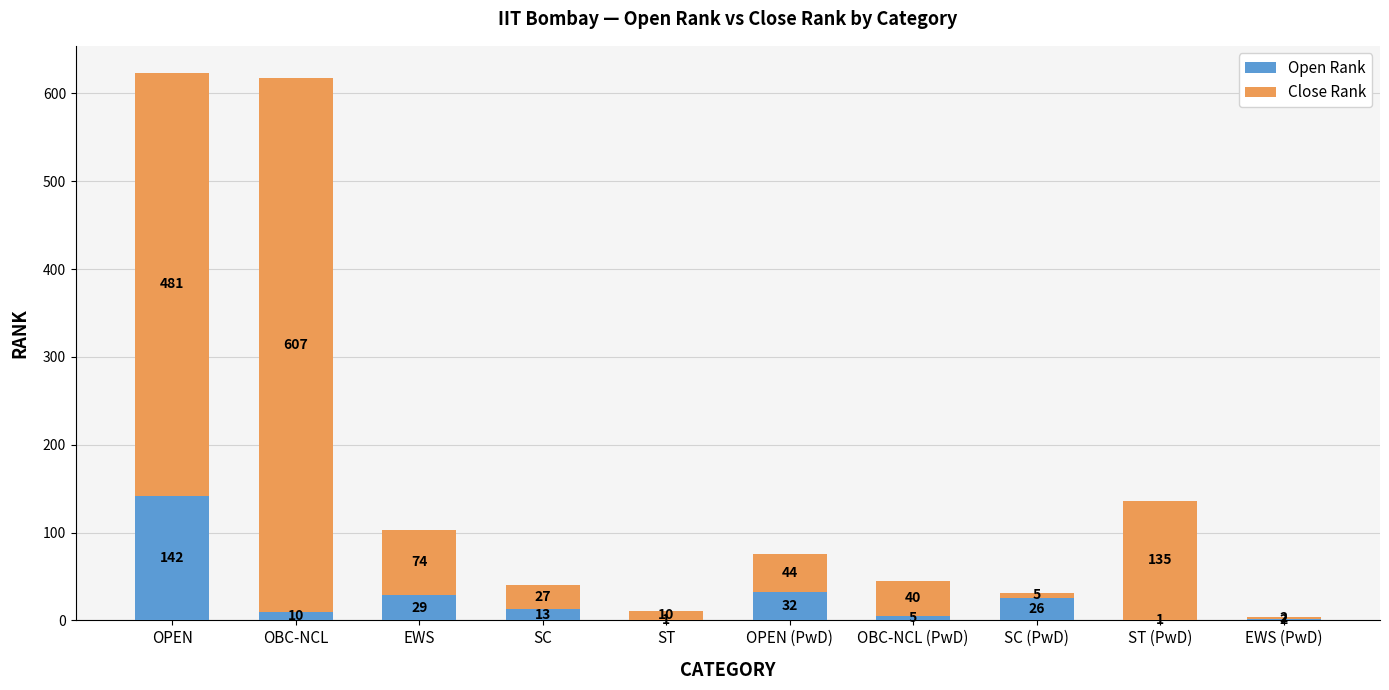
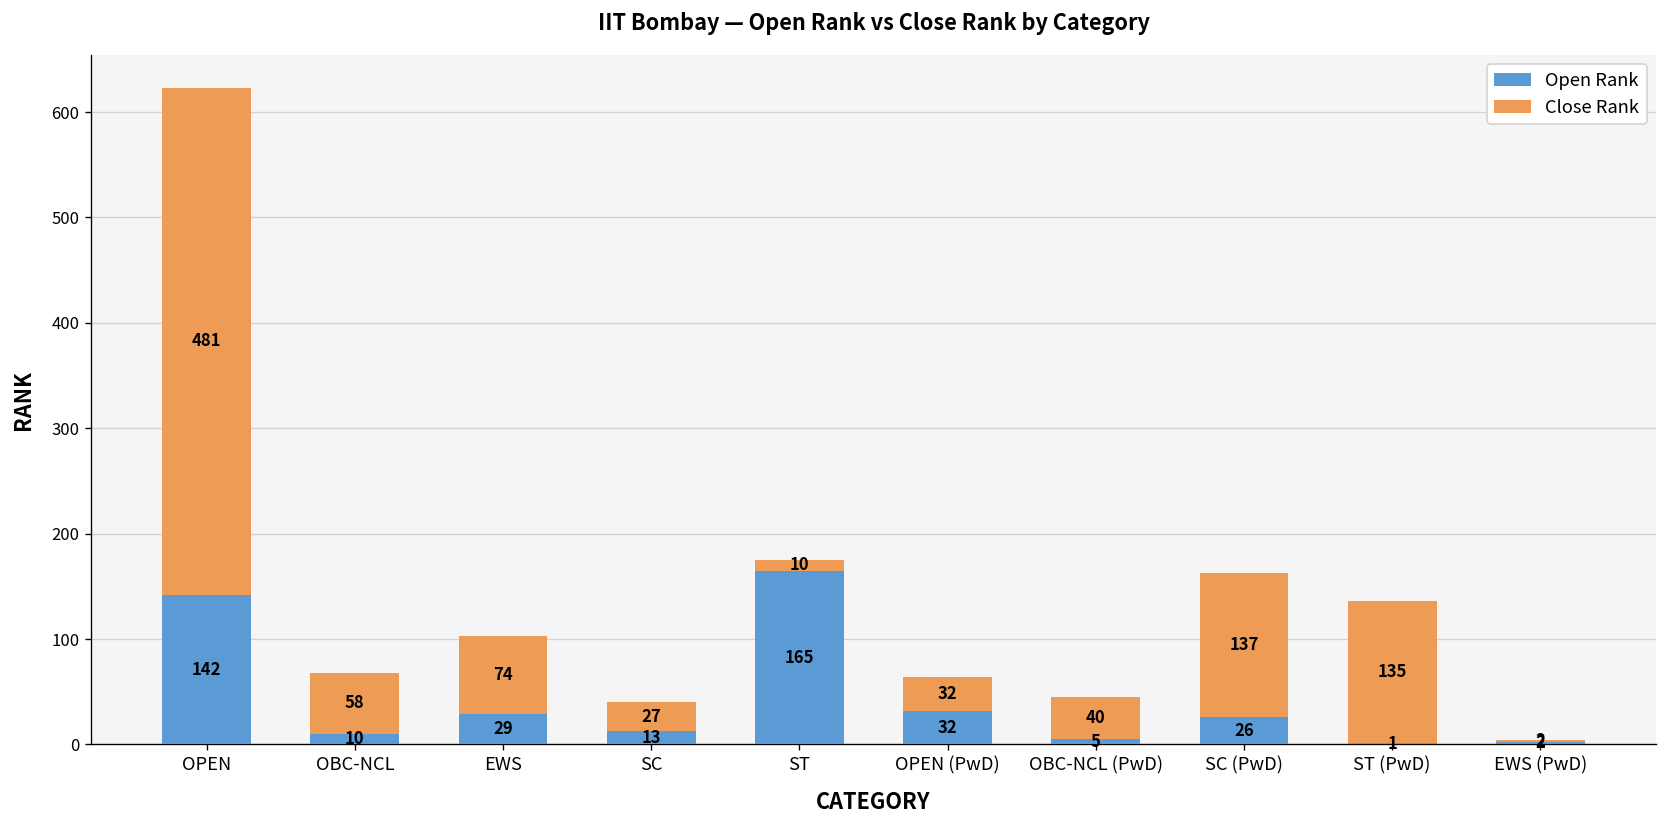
Close Rank, OBC-NCL: 607 -> 58
Open Rank, ST: 1 -> 165
Close Rank, OPEN (PwD): 44 -> 32
Close Rank, SC (PwD): 5 -> 137
